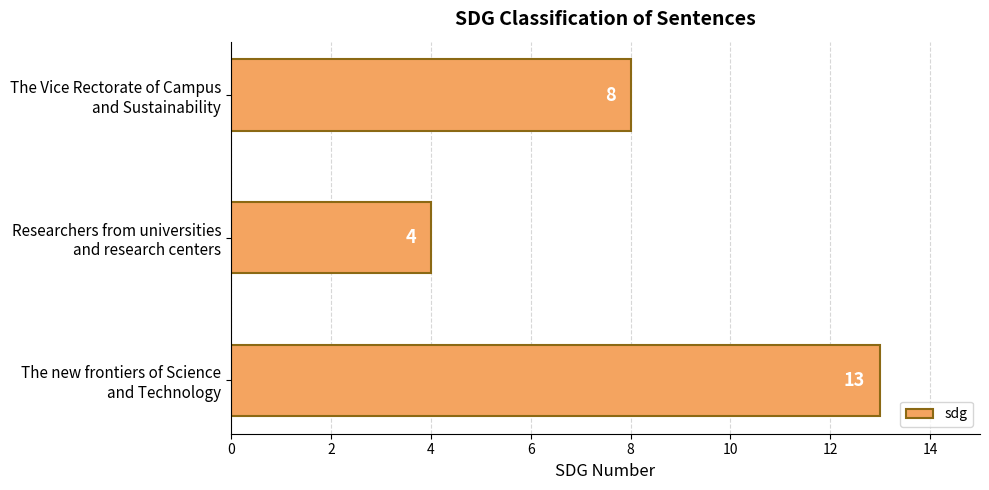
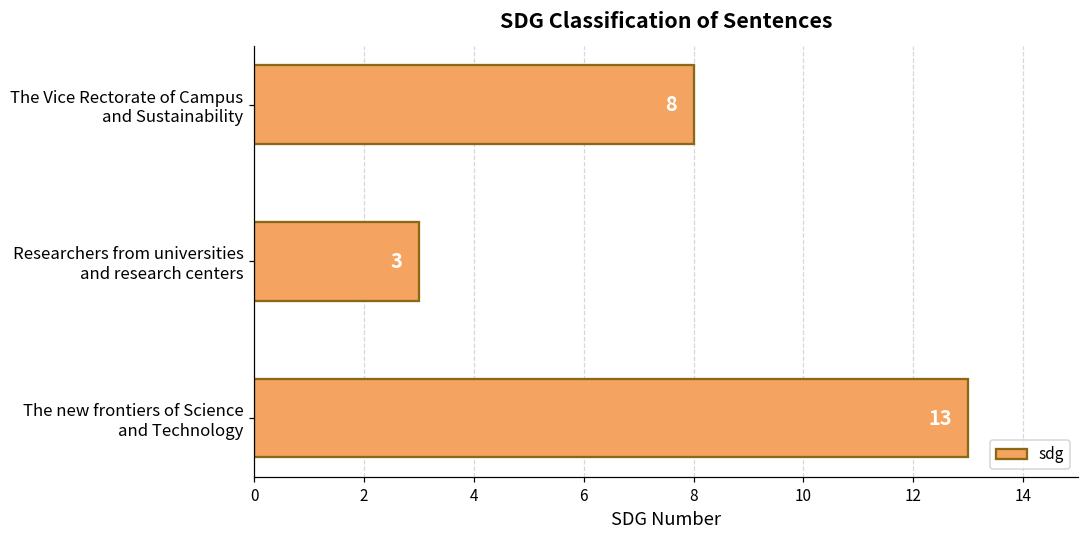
Researchers from universities and research centers: 4 -> 3
